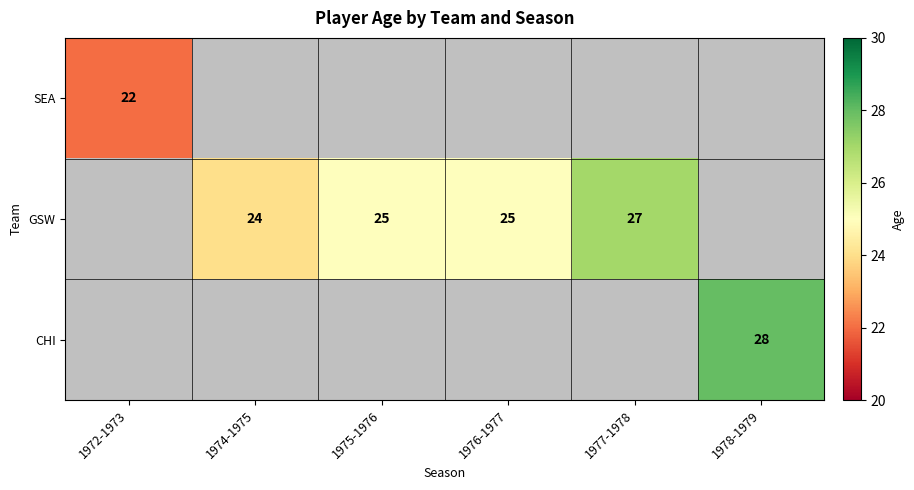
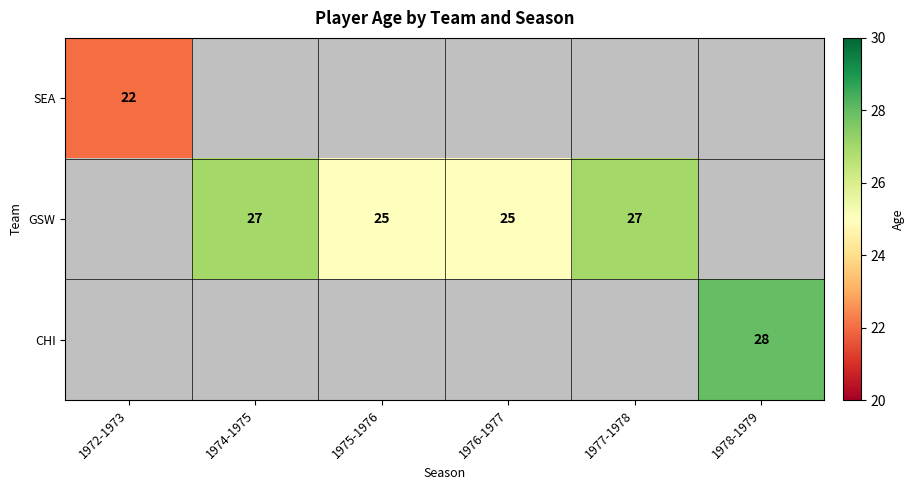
GSW, 1974-1975: 24 -> 27
